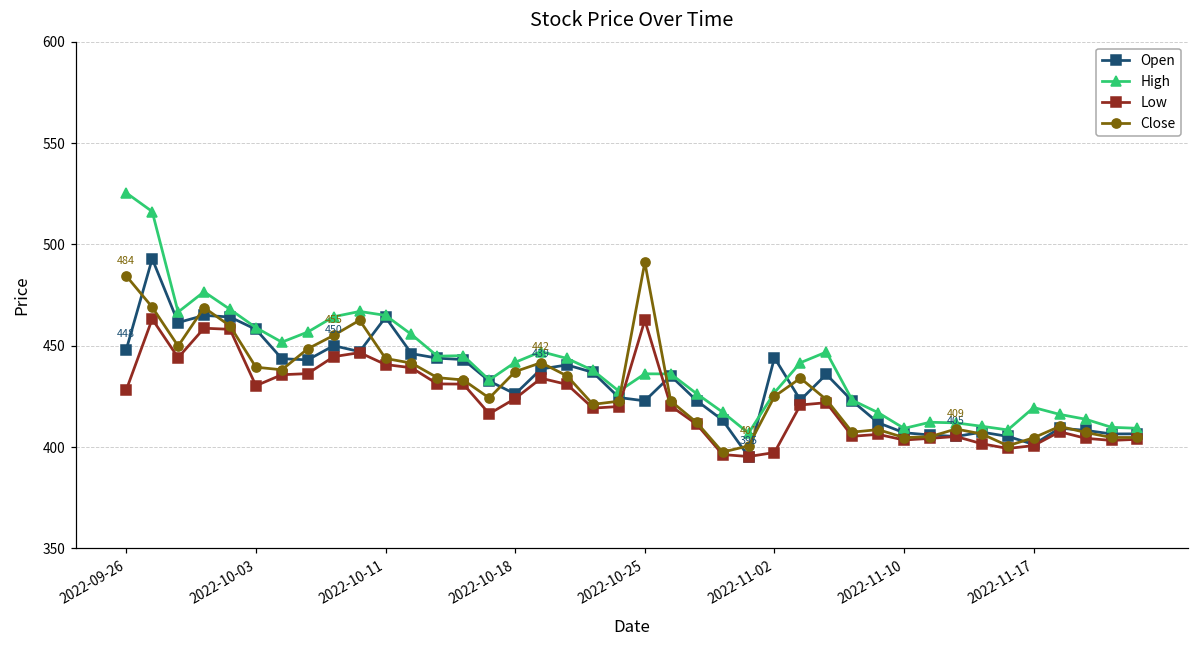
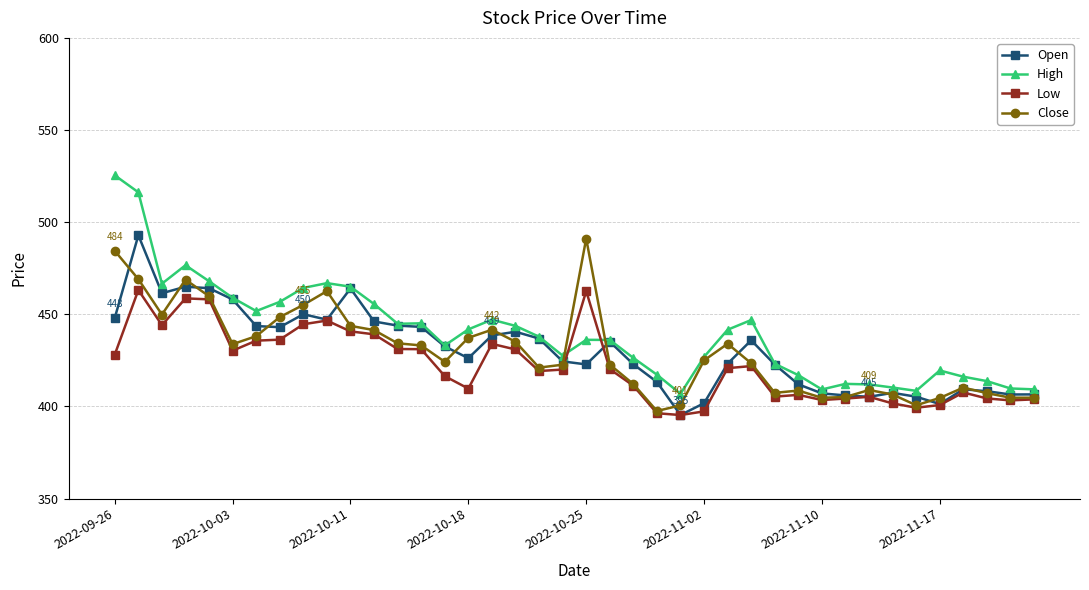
Close, 2022-10-03: 439 -> 434
Low, 2022-10-18: 424 -> 410
Open, 2022-11-02: 444 -> 402
